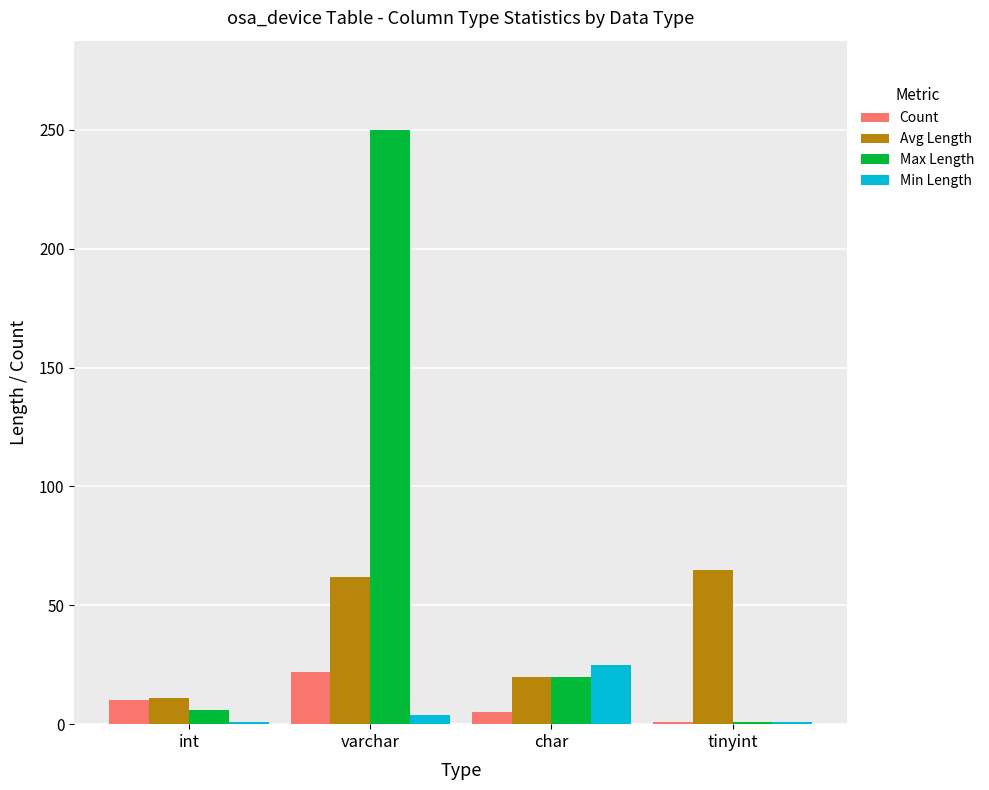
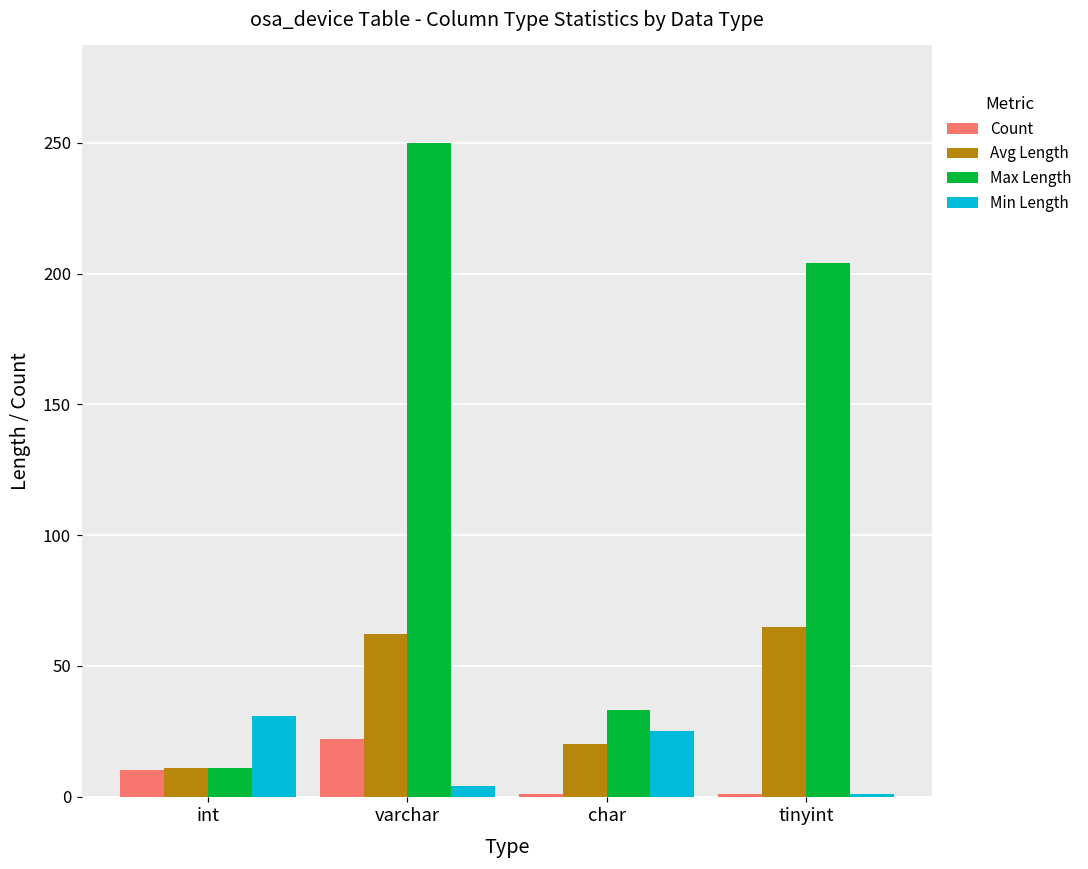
Max Length, int: 6 -> 11
Min Length, int: 1 -> 31
Count, char: 5 -> 1
Max Length, char: 20 -> 33
Max Length, tinyint: 1 -> 204
